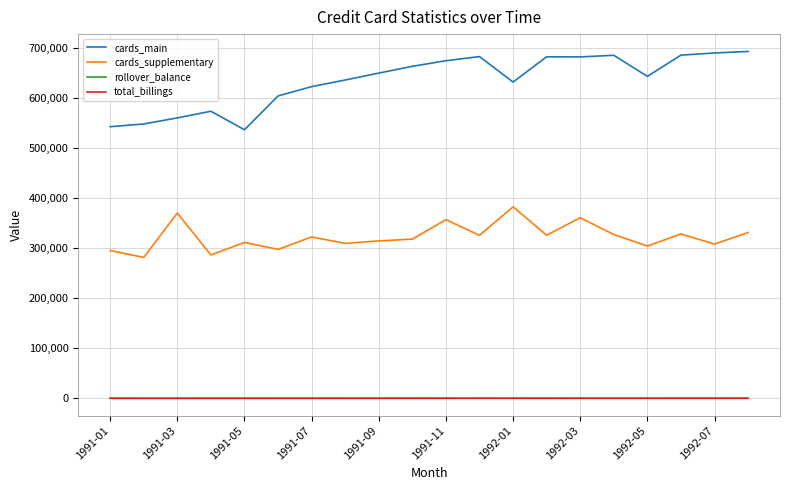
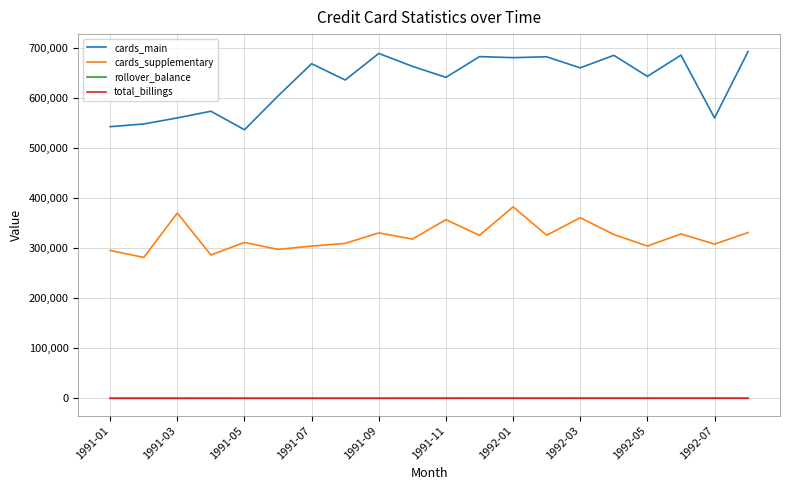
cards_main, 1991-07: 620,000 -> 670,000
cards_supplementary, 1991-07: 320,000 -> 300,000
cards_main, 1991-09: 650,000 -> 690,000
cards_supplementary, 1991-09: 310,000 -> 330,000
cards_main, 1991-11: 680,000 -> 640,000
cards_main, 1992-01: 630,000 -> 680,000
cards_main, 1992-03: 680,000 -> 660,000
cards_main, 1992-07: 690,000 -> 560,000
